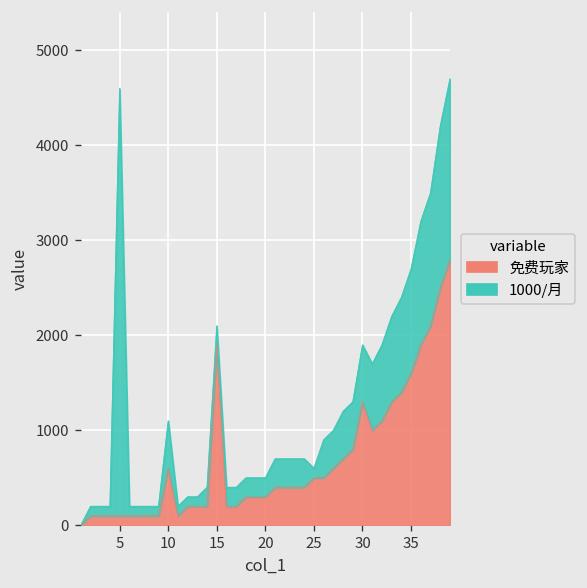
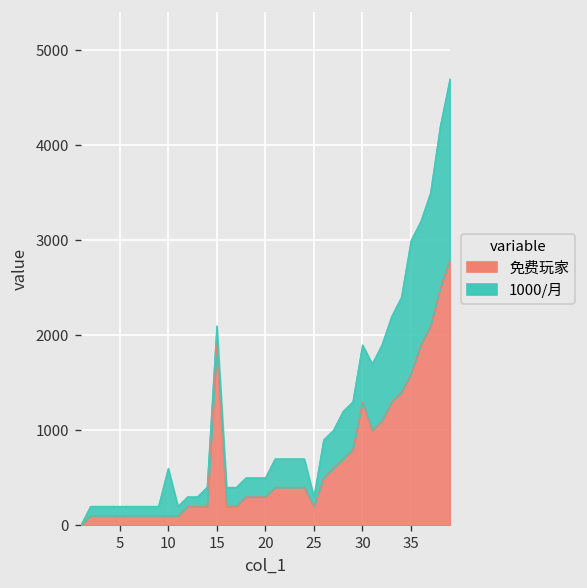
1000/月, 5: 4500 -> 100
免费玩家, 10: 600 -> 100
免费玩家, 25: 500 -> 200
1000/月, 35: 1100 -> 1400
